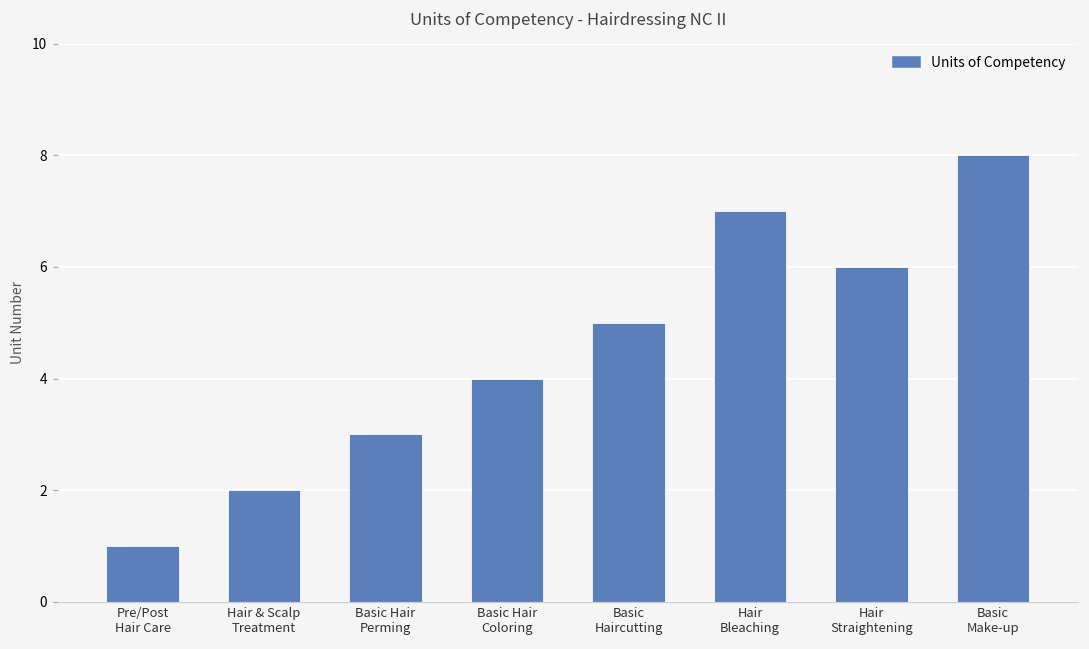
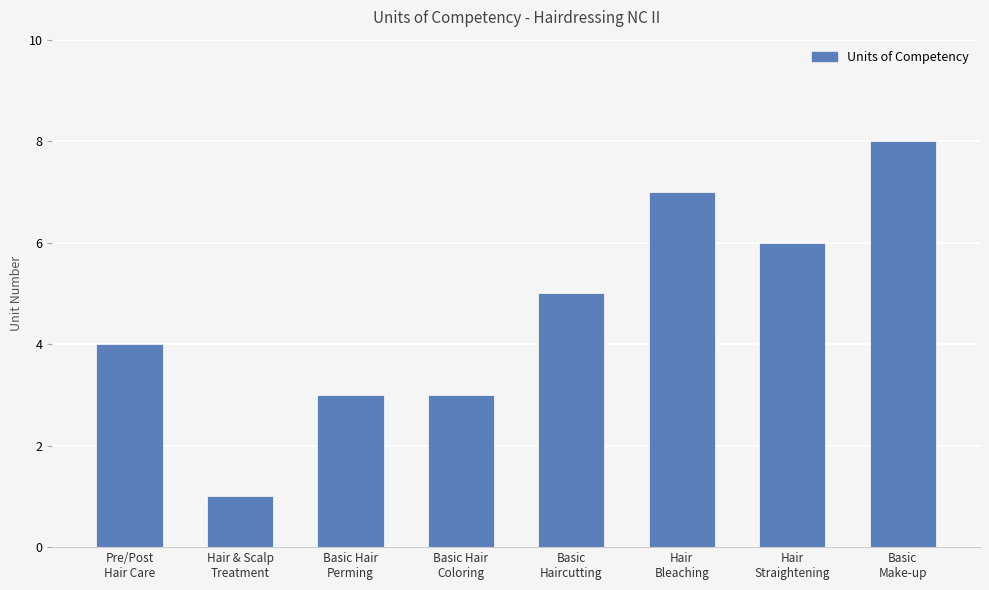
Pre/Post Hair Care: 1 -> 4
Hair & Scalp Treatment: 2 -> 1
Basic Hair Coloring: 4 -> 3
